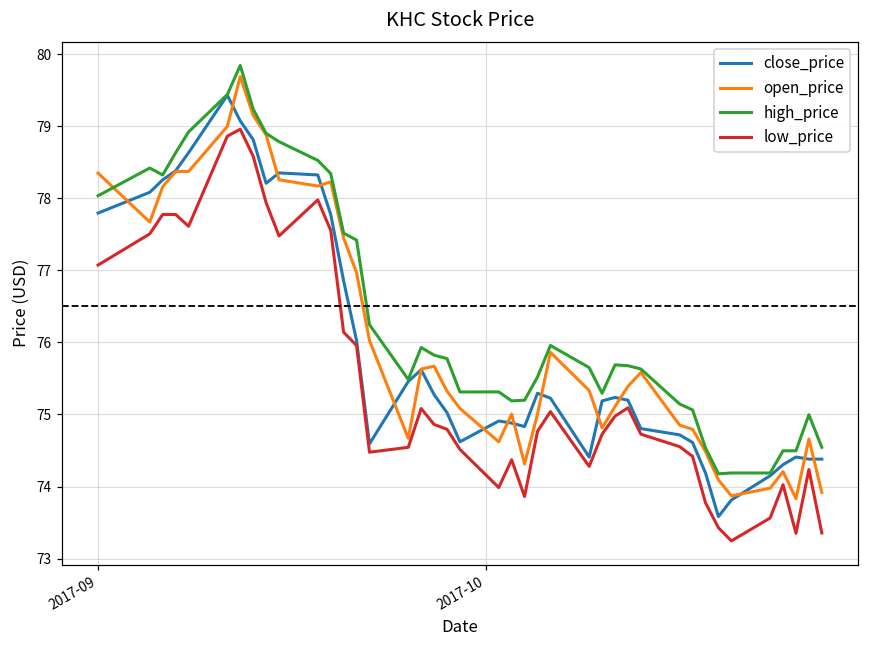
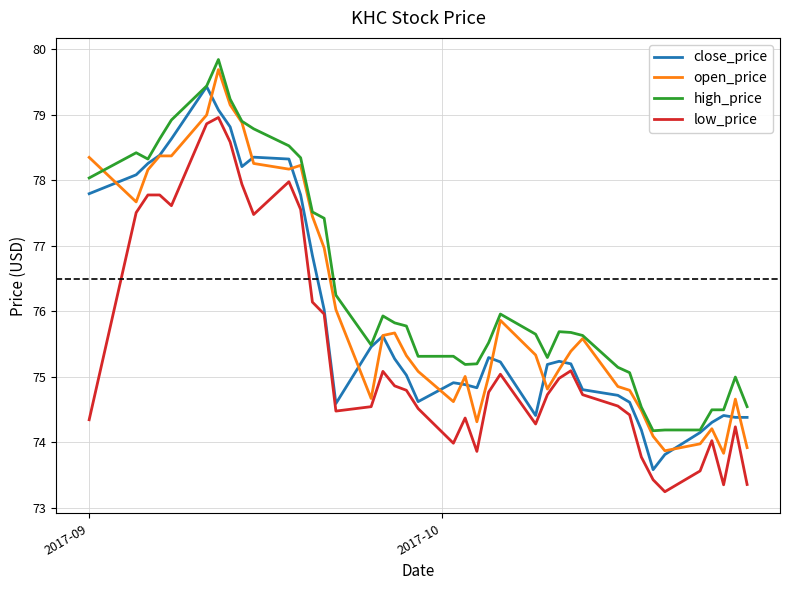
low_price, 2017-09: 77.1 -> 74.3
